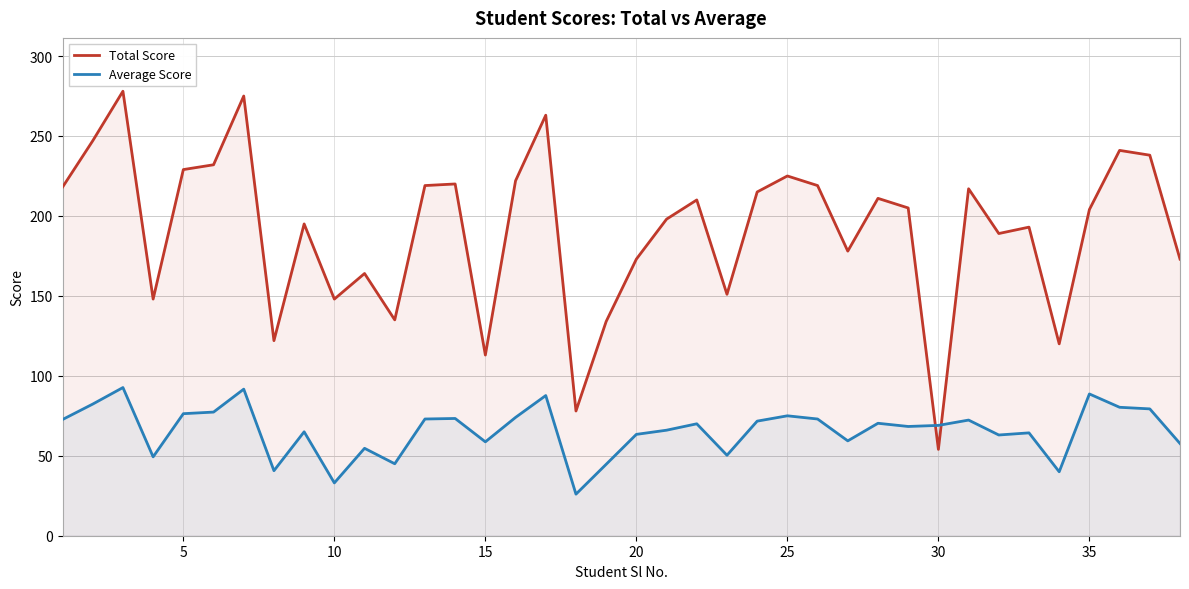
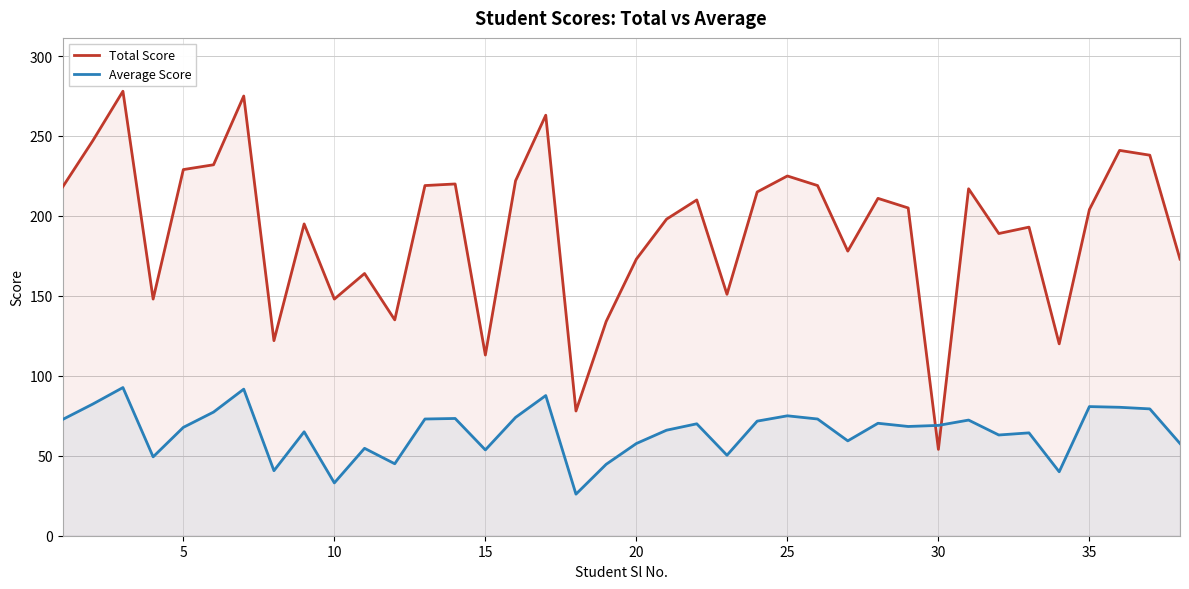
Average Score, 5: 76 -> 68
Average Score, 15: 59 -> 54
Average Score, 20: 63 -> 58
Average Score, 35: 89 -> 81
